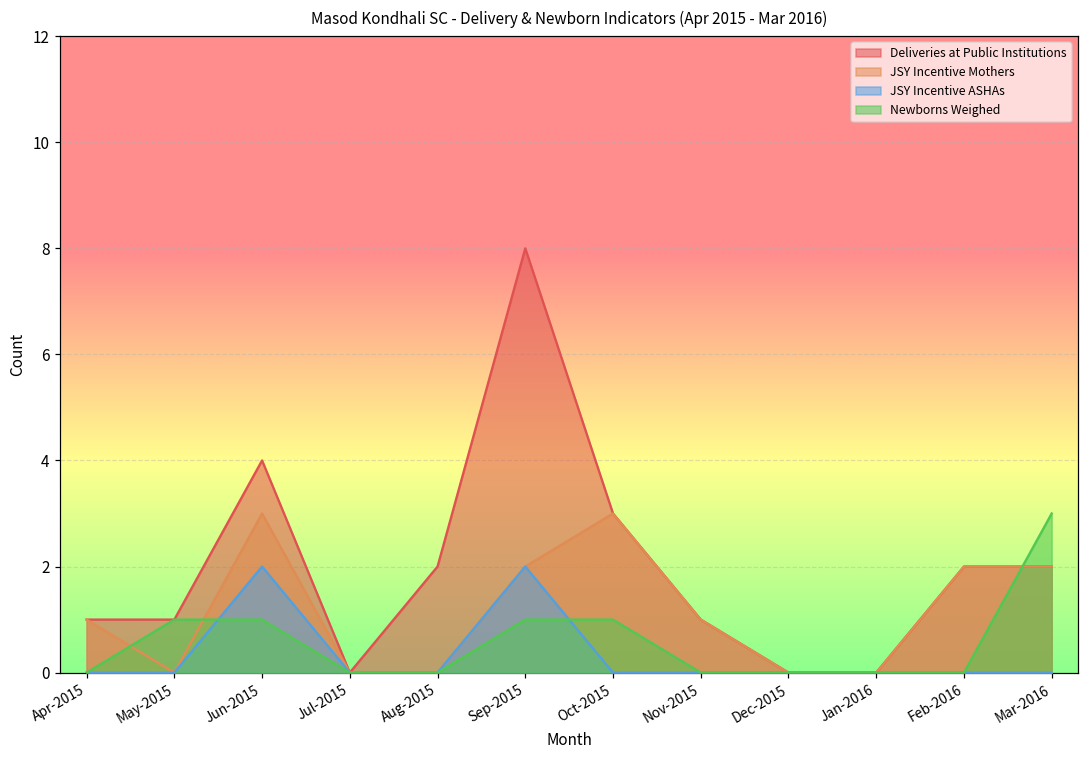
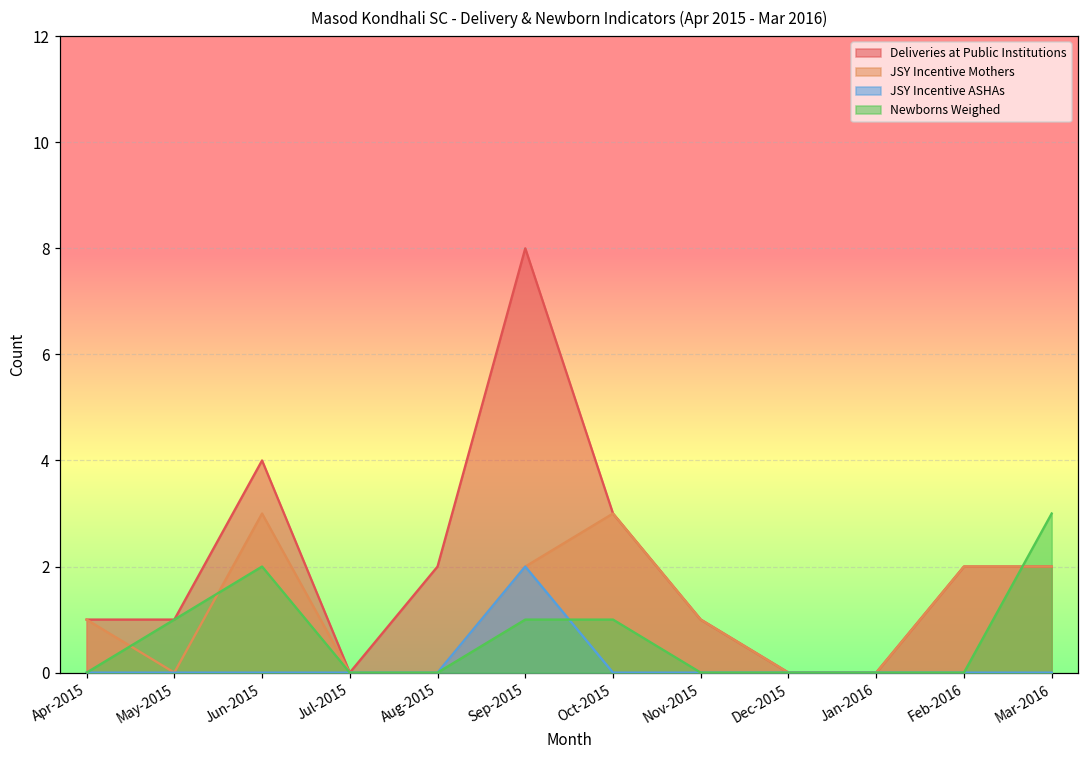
JSY Incentive ASHAs, Jun-2015: 2 -> 0
Newborns Weighed, Jun-2015: 1 -> 2
